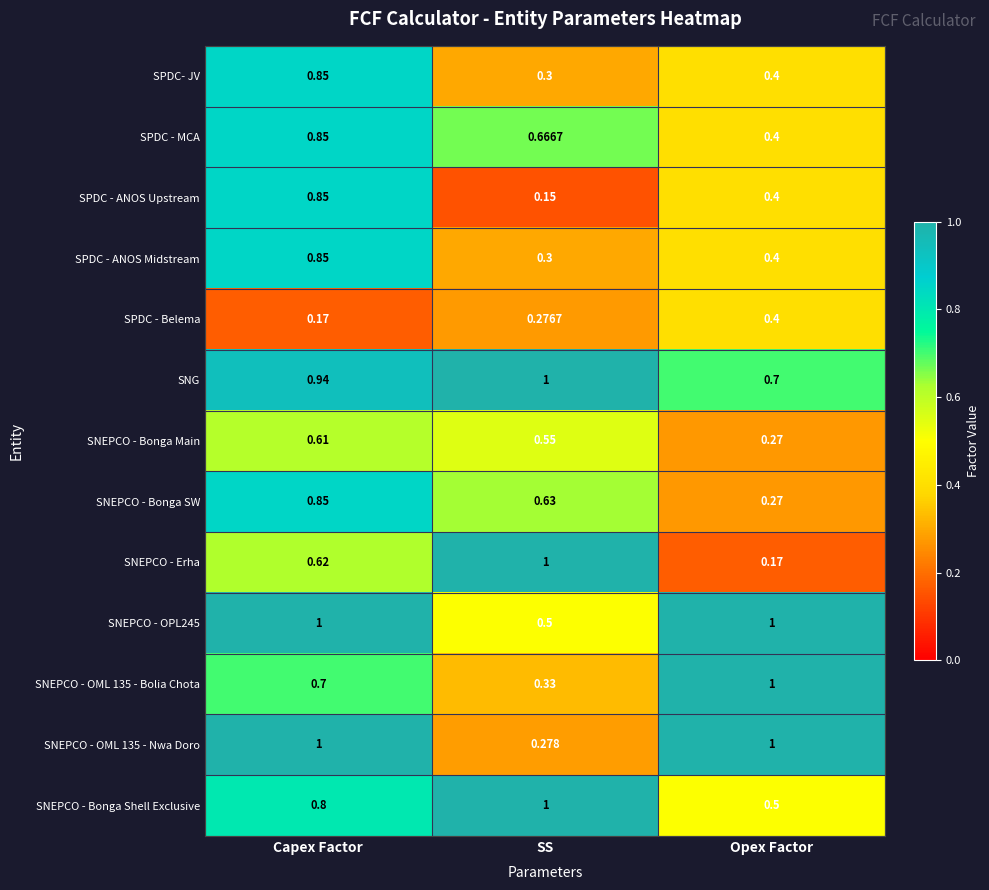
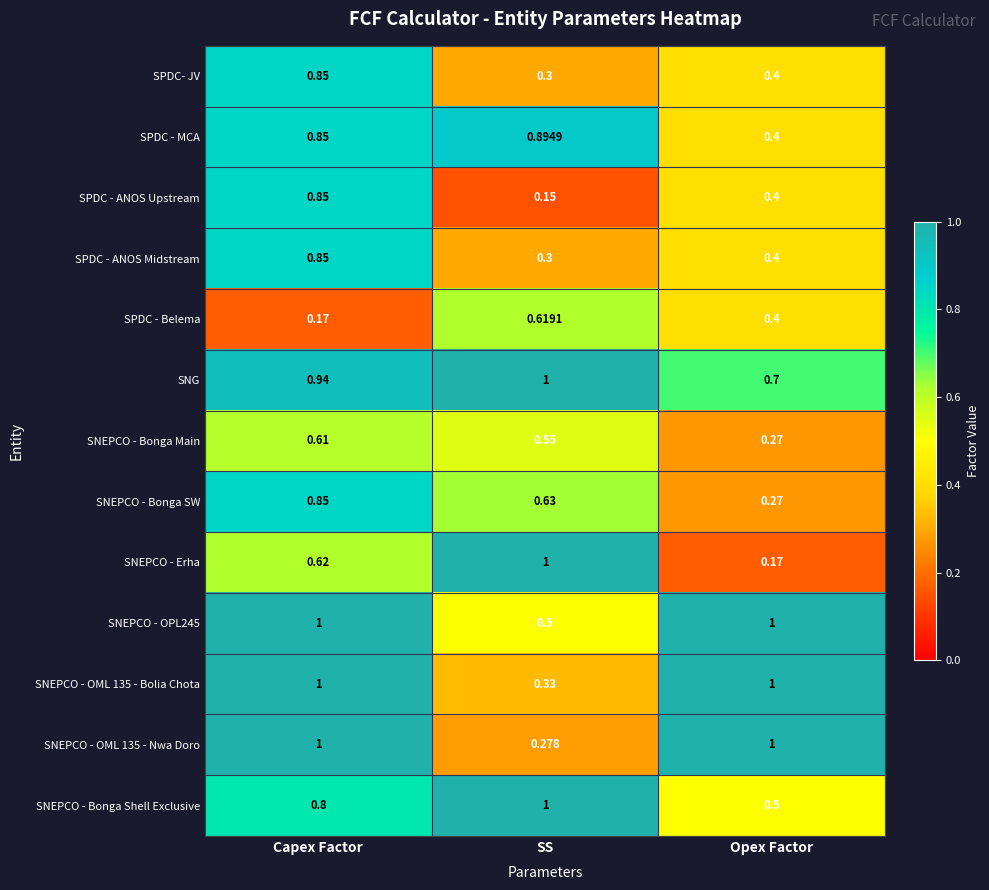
SPDC - MCA, SS: 0.6667 -> 0.8949
SPDC - Belema, SS: 0.2767 -> 0.6191
SNEPCO - OML 135 - Bolia Chota, Capex Factor: 0.7 -> 1
